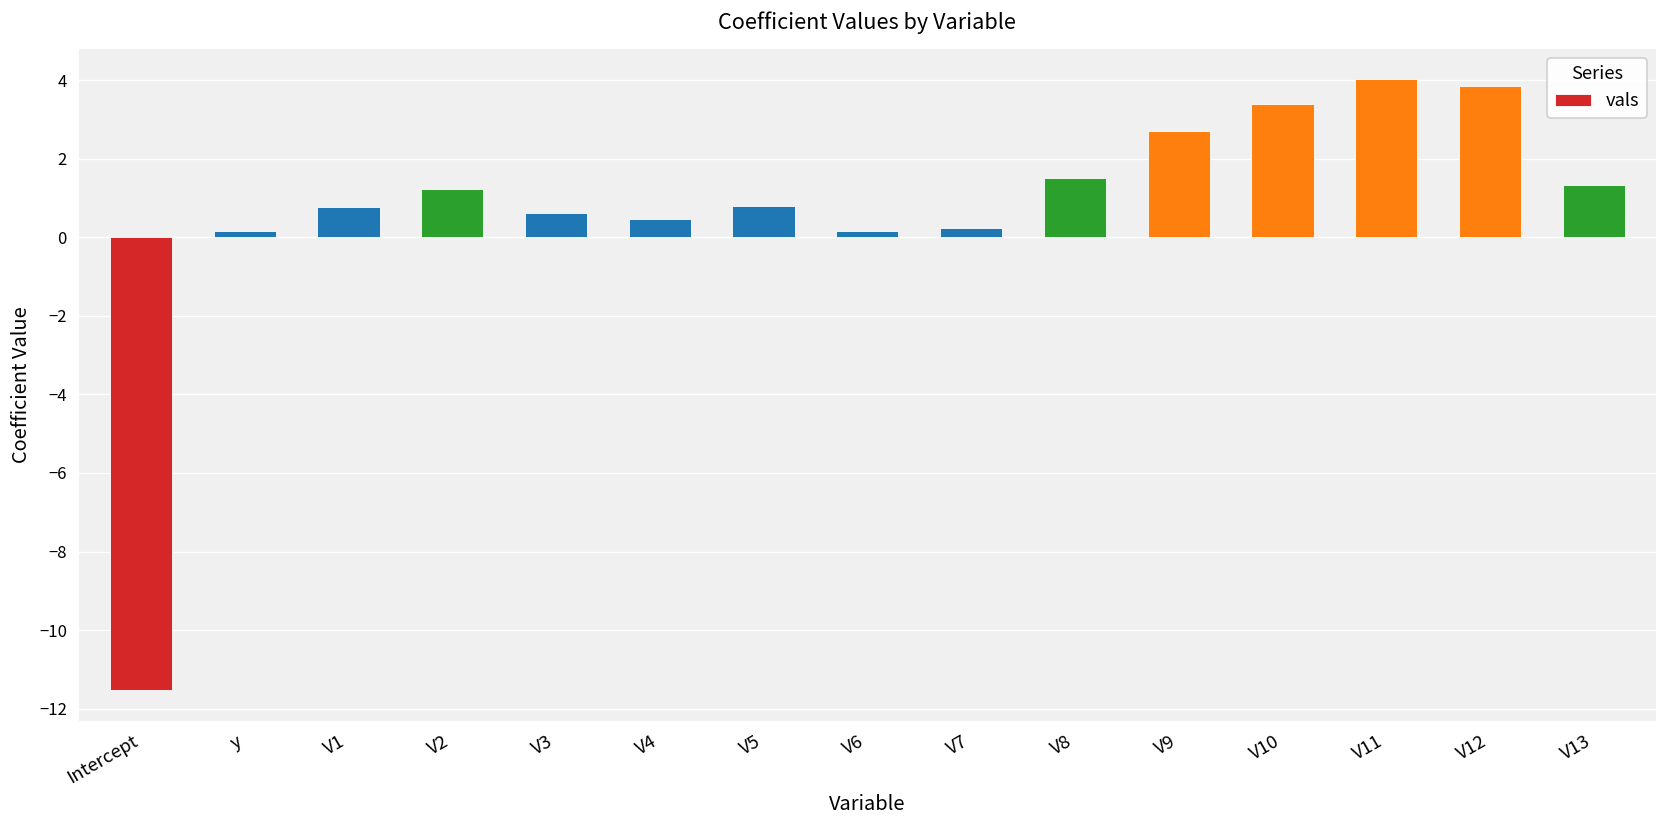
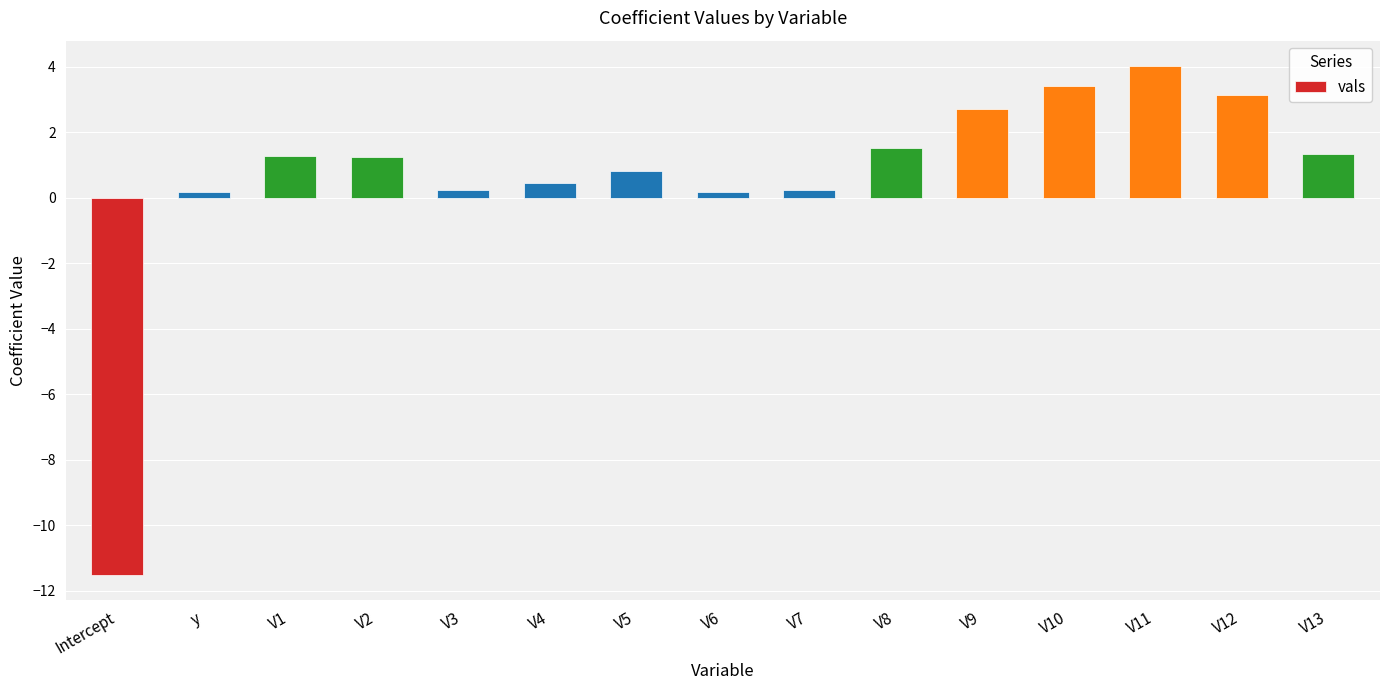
V1: 0.8 -> 1.3
V3: 0.6 -> 0.2
V12: 3.8 -> 3.1
